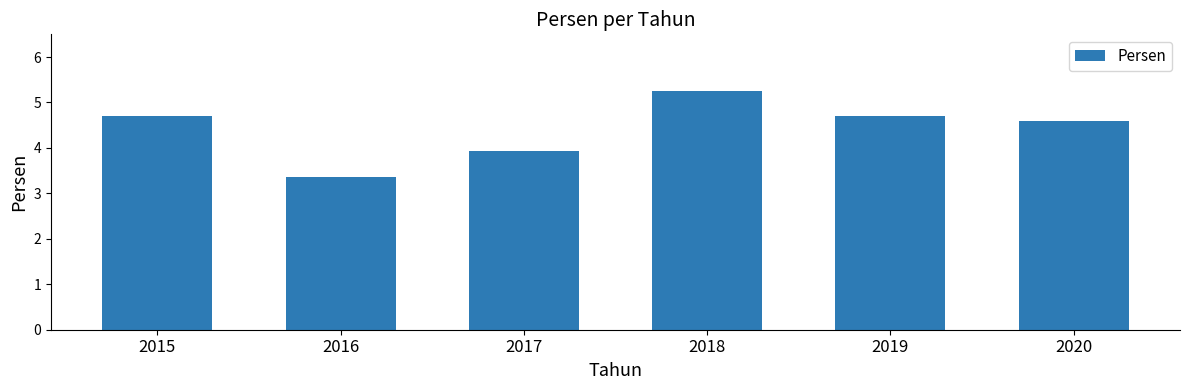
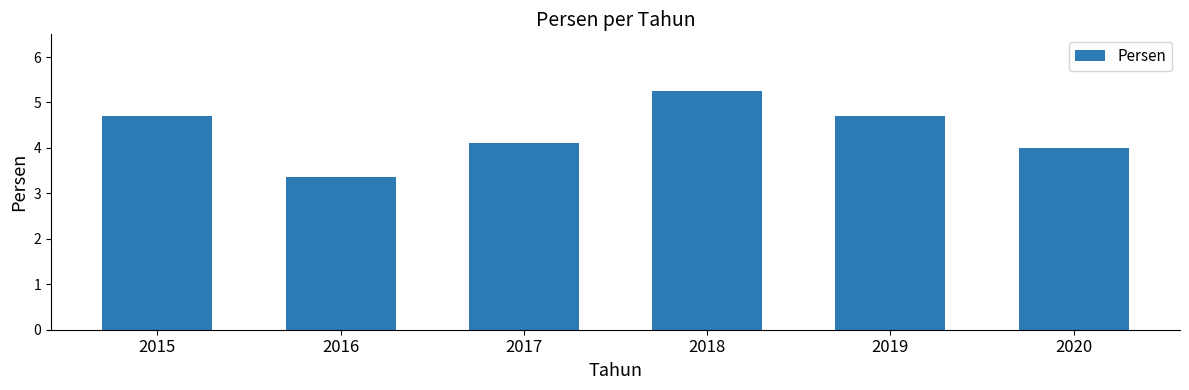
2017: 3.9 -> 4.1
2020: 4.6 -> 4.0
